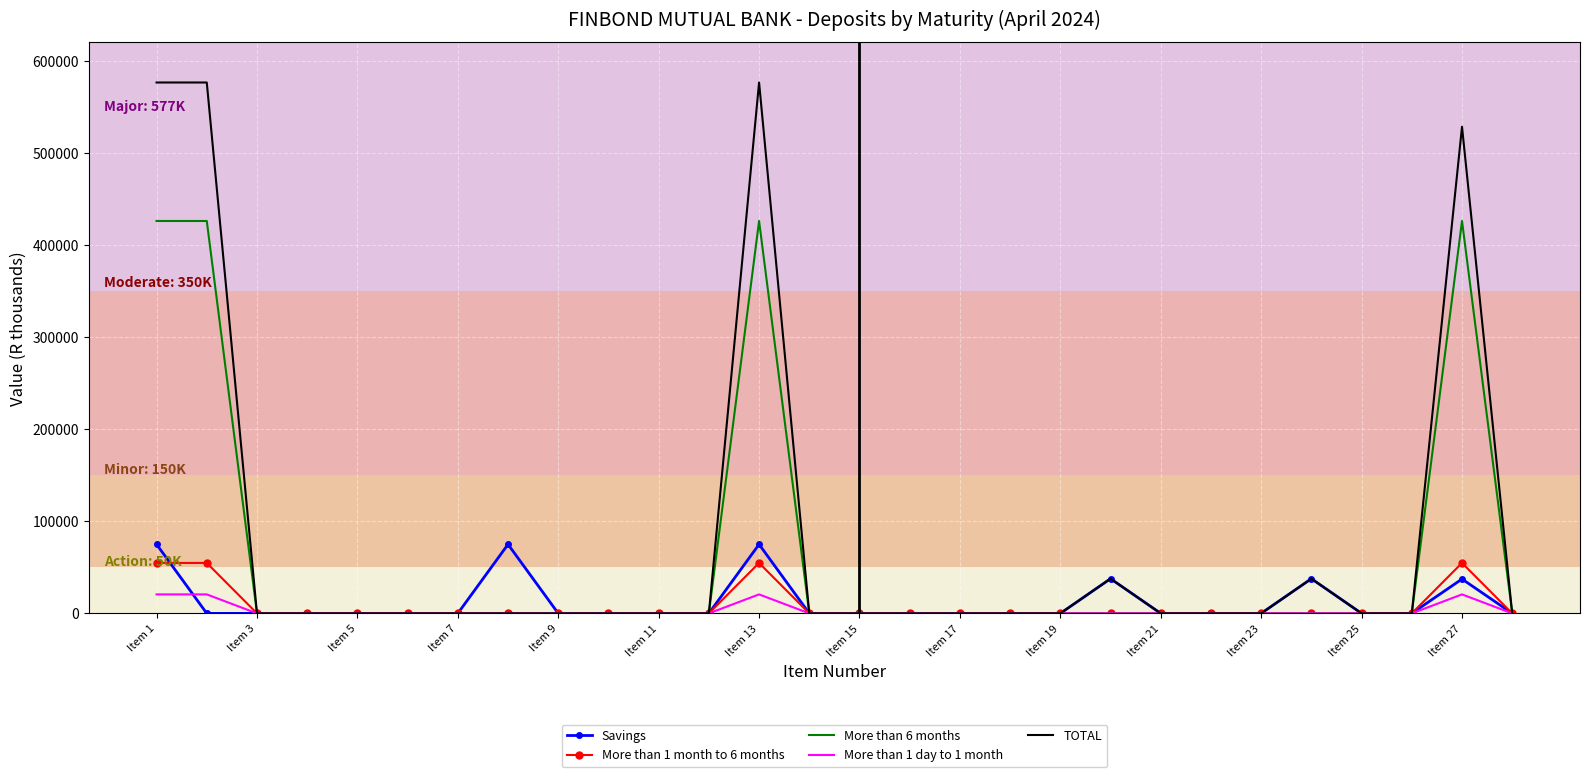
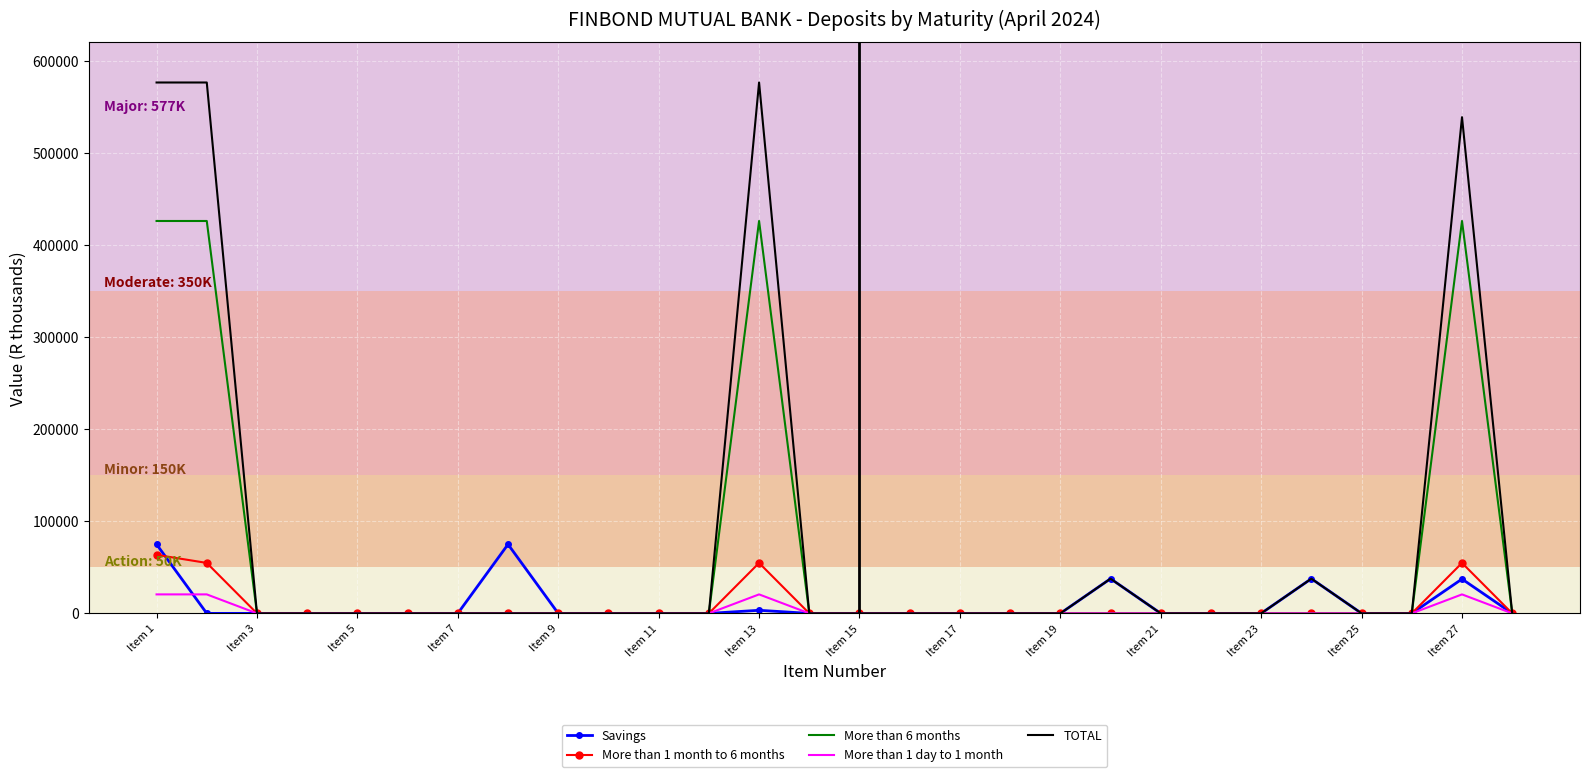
More than 1 month to 6 months, Item 1: 50000 -> 60000
Savings, Item 13: 70000 -> 0
TOTAL, Item 27: 530000 -> 540000
